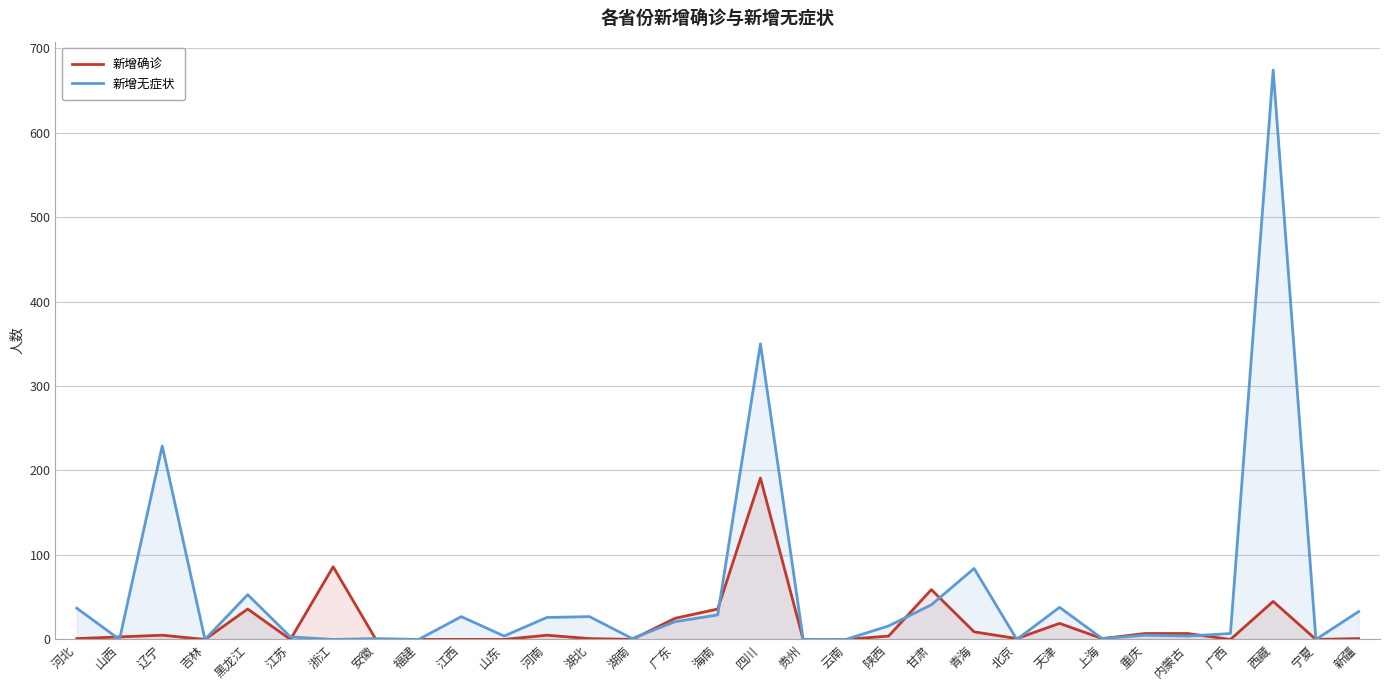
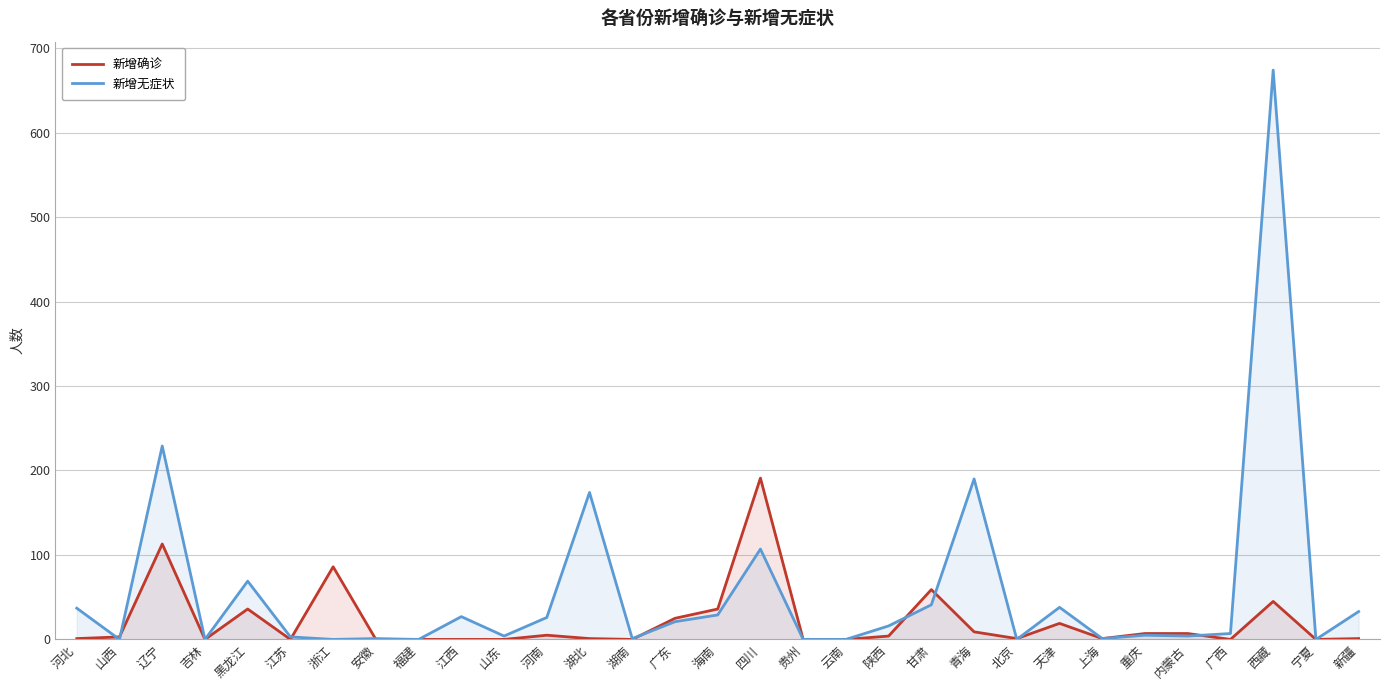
新增确诊, 辽宁: 10 -> 110
新增无症状, 黑龙江: 50 -> 70
新增无症状, 湖北: 30 -> 170
新增无症状, 四川: 350 -> 110
新增无症状, 青海: 80 -> 190
